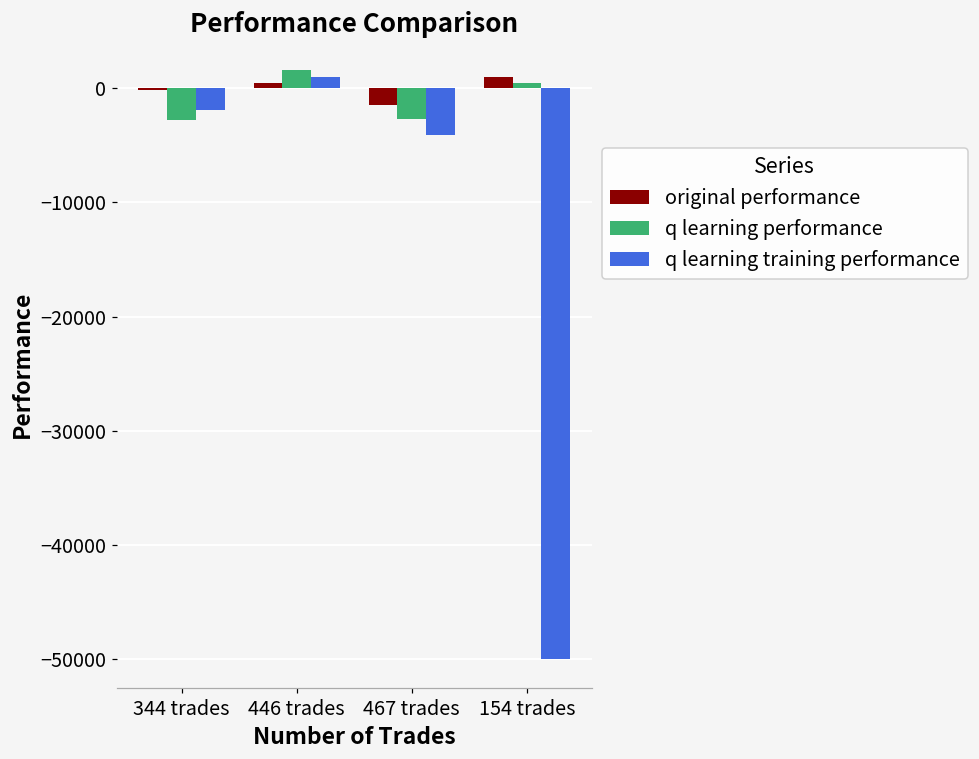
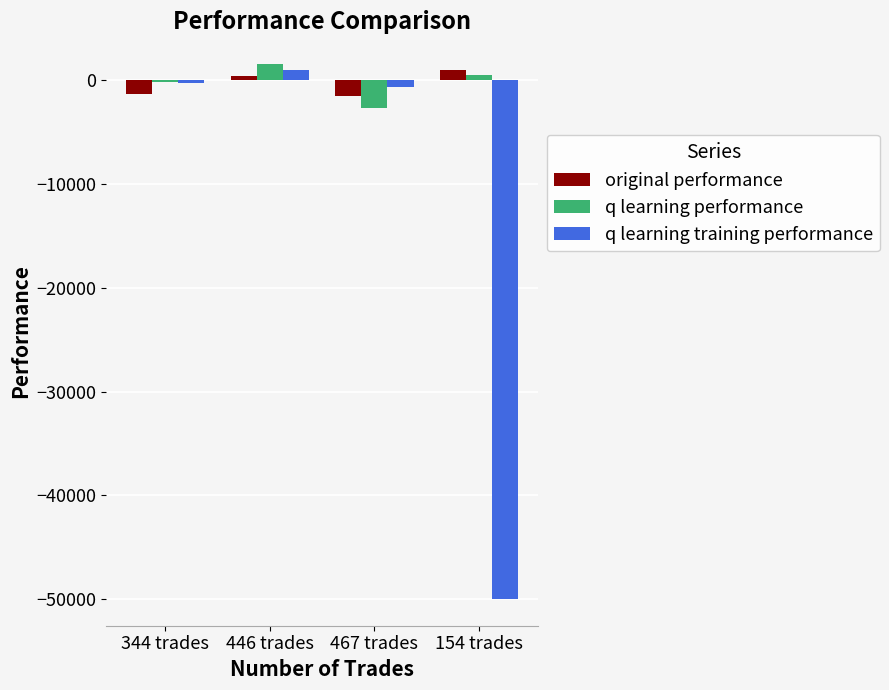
original performance, 344 trades: -100 -> -1300
q learning performance, 344 trades: -2800 -> -200
q learning training performance, 344 trades: -1900 -> -300
q learning training performance, 467 trades: -4100 -> -700
